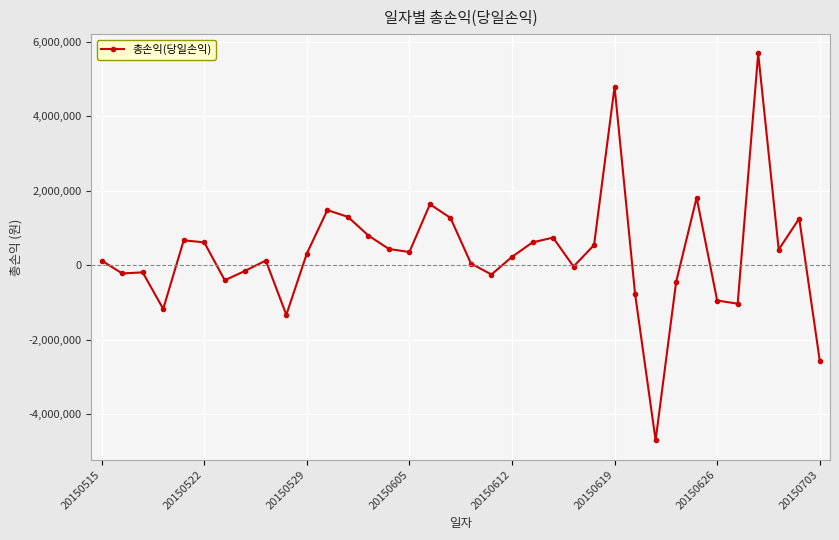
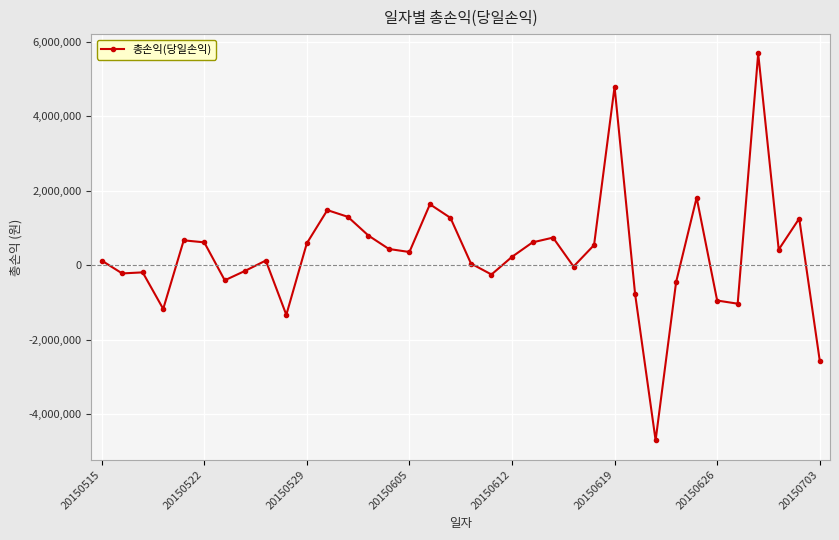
20150529: 300,000 -> 600,000
